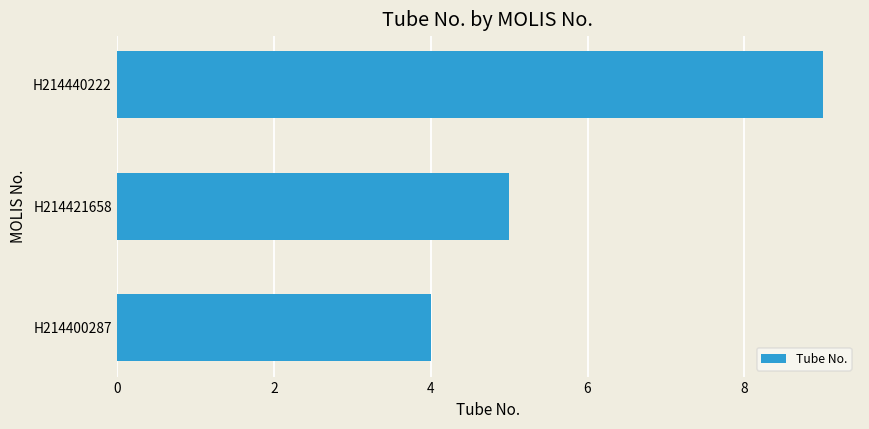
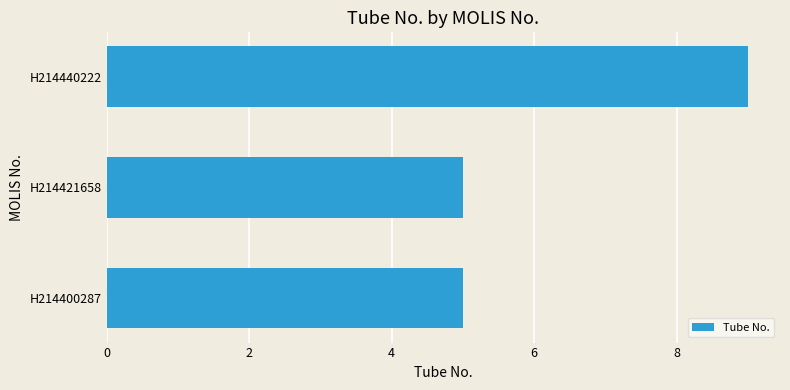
H214400287: 4 -> 5
